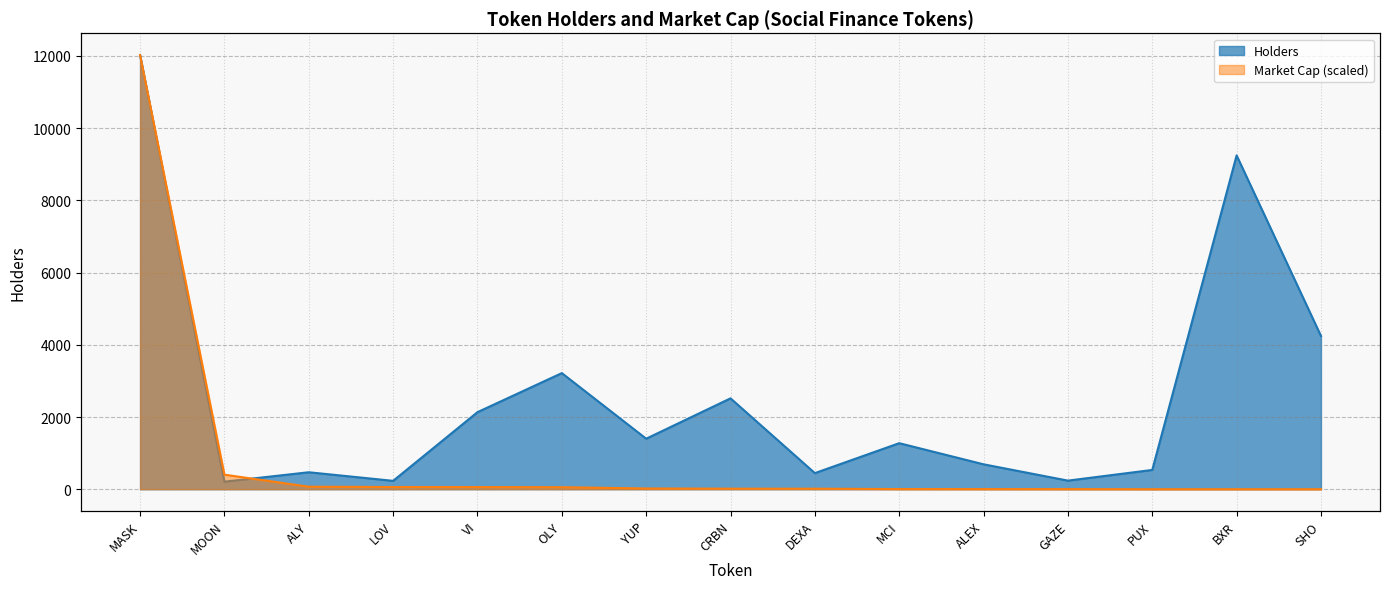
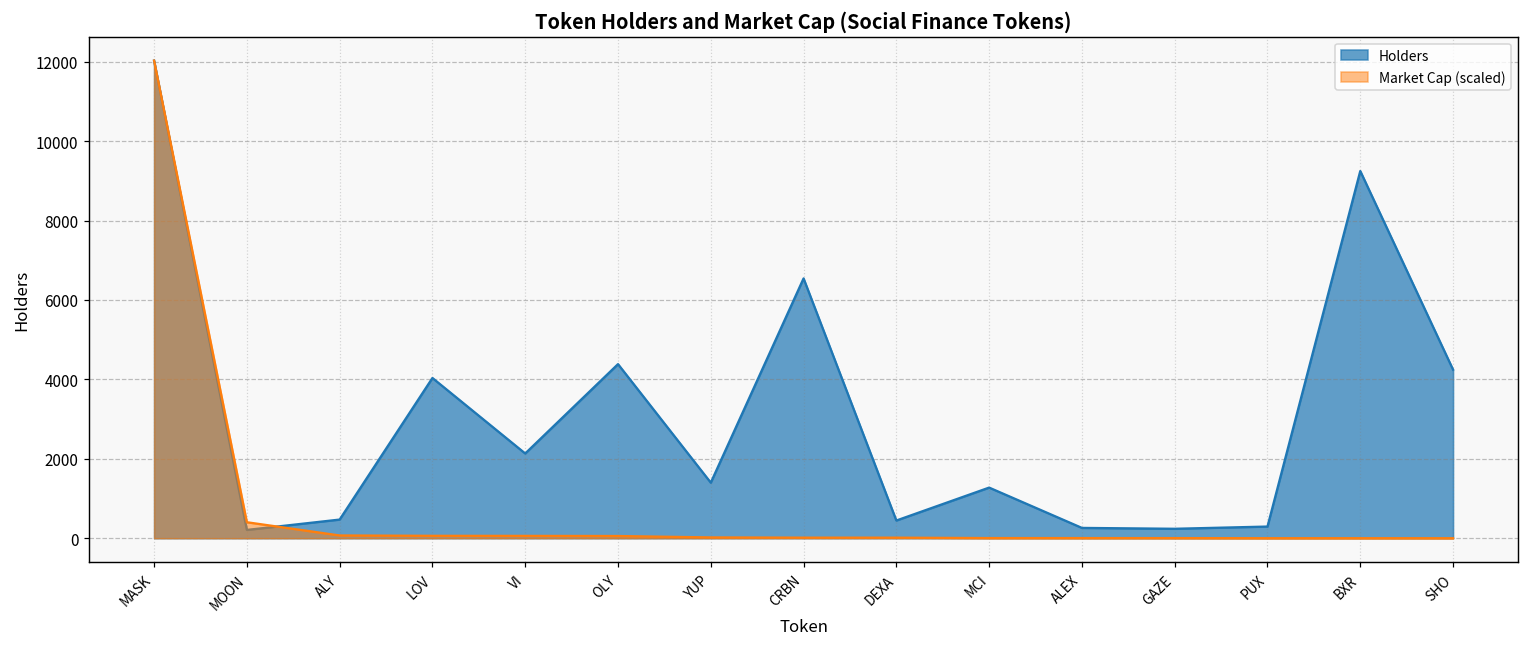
Holders, LOV: 200 -> 4000
Holders, OLY: 3200 -> 4400
Holders, CRBN: 2500 -> 6500
Holders, ALEX: 700 -> 300
Holders, PUX: 500 -> 300
